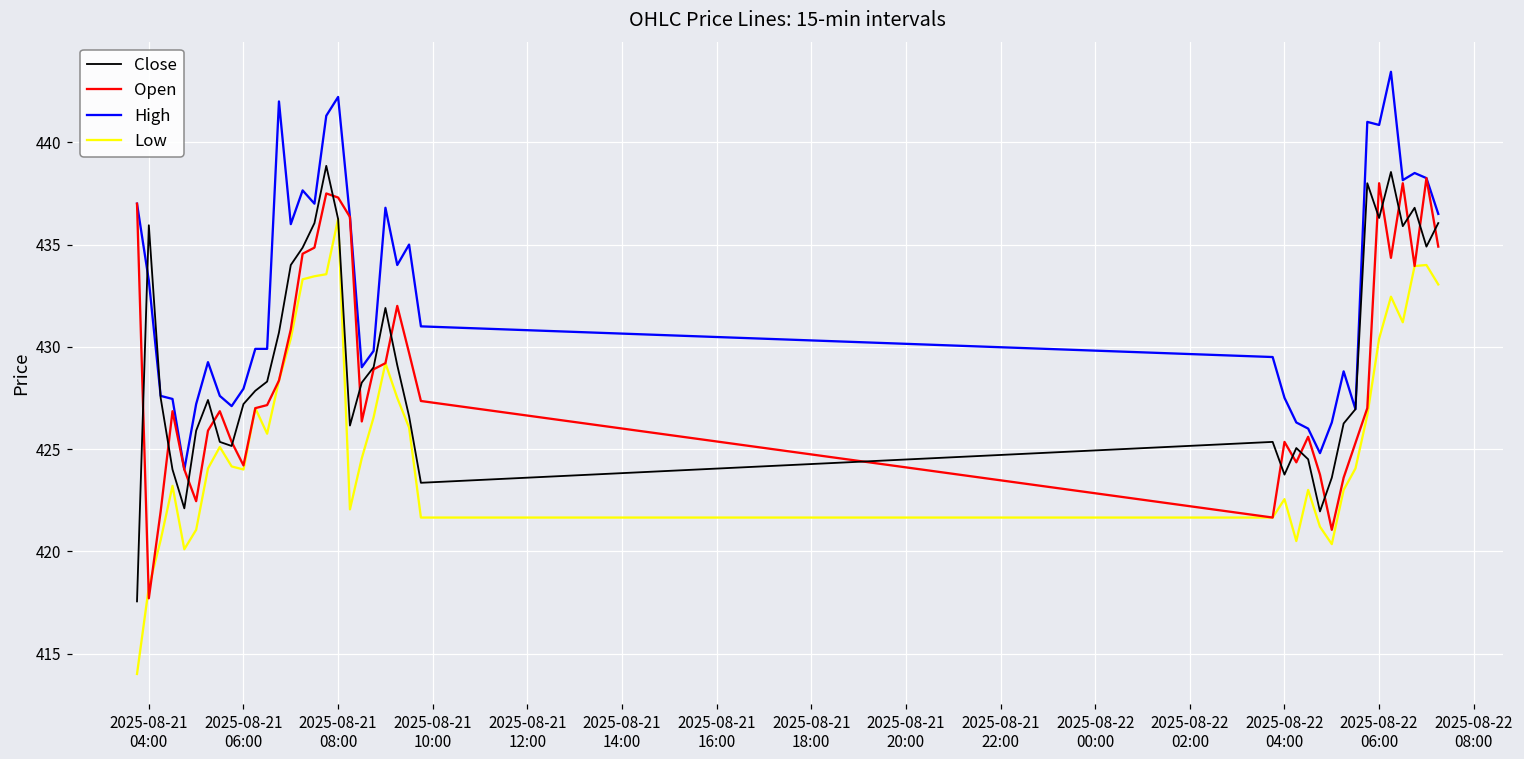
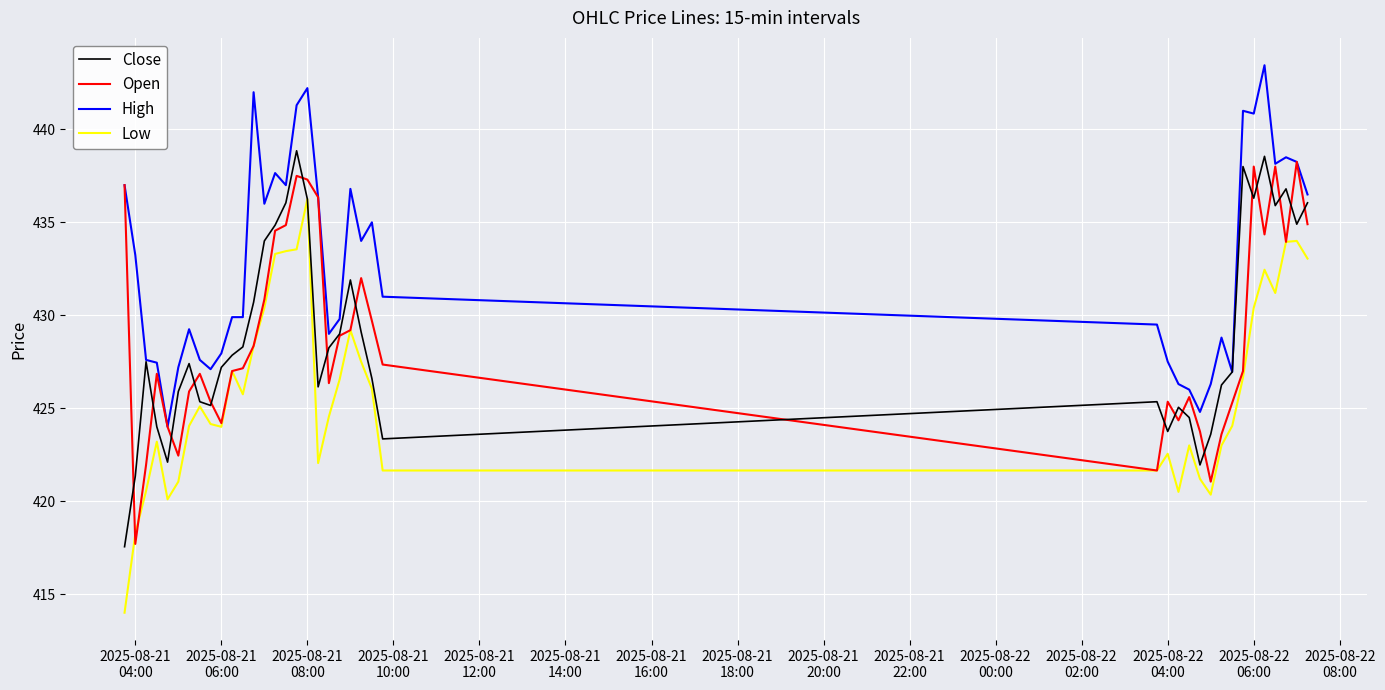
Close, 2025-08-21 04:00: 435.9 -> 421.4
